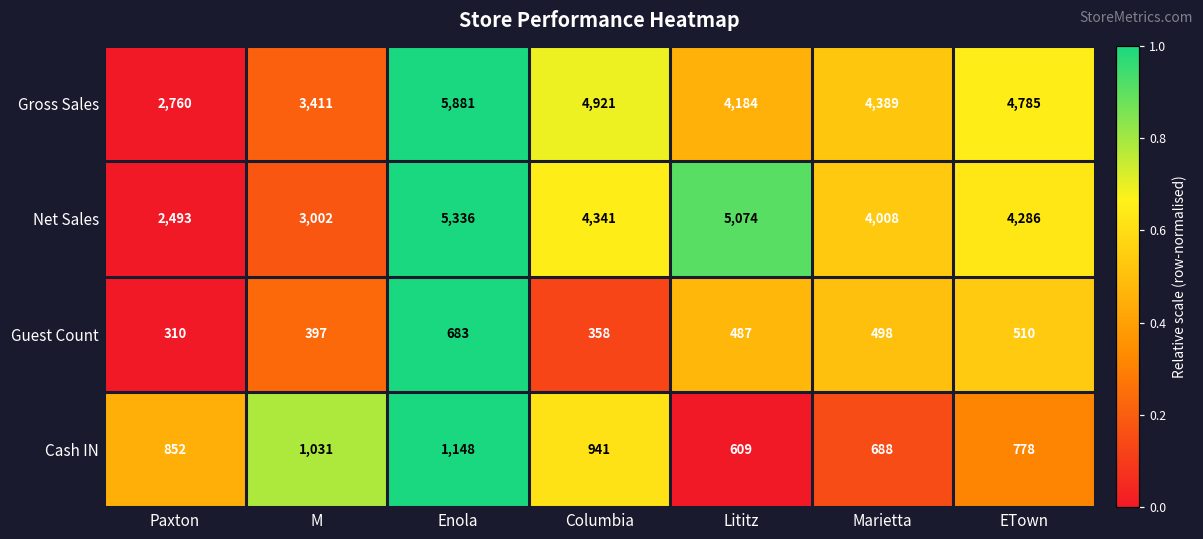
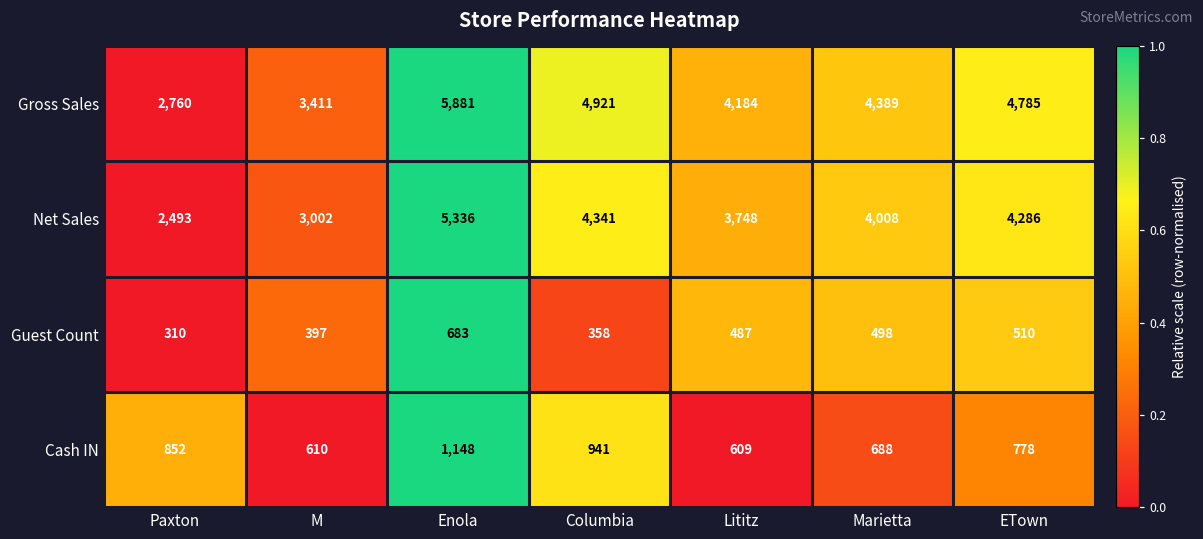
Net Sales, Lititz: 5,074 -> 3,748
Cash IN, M: 1,031 -> 610
